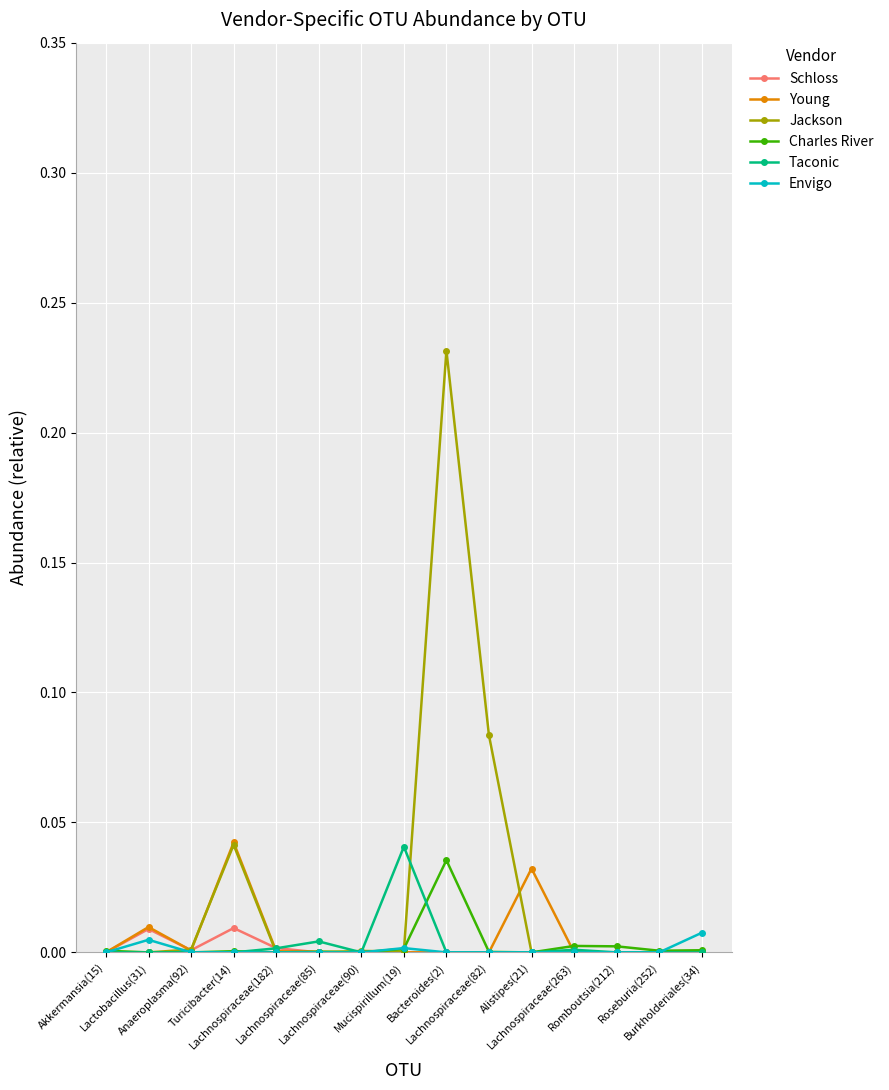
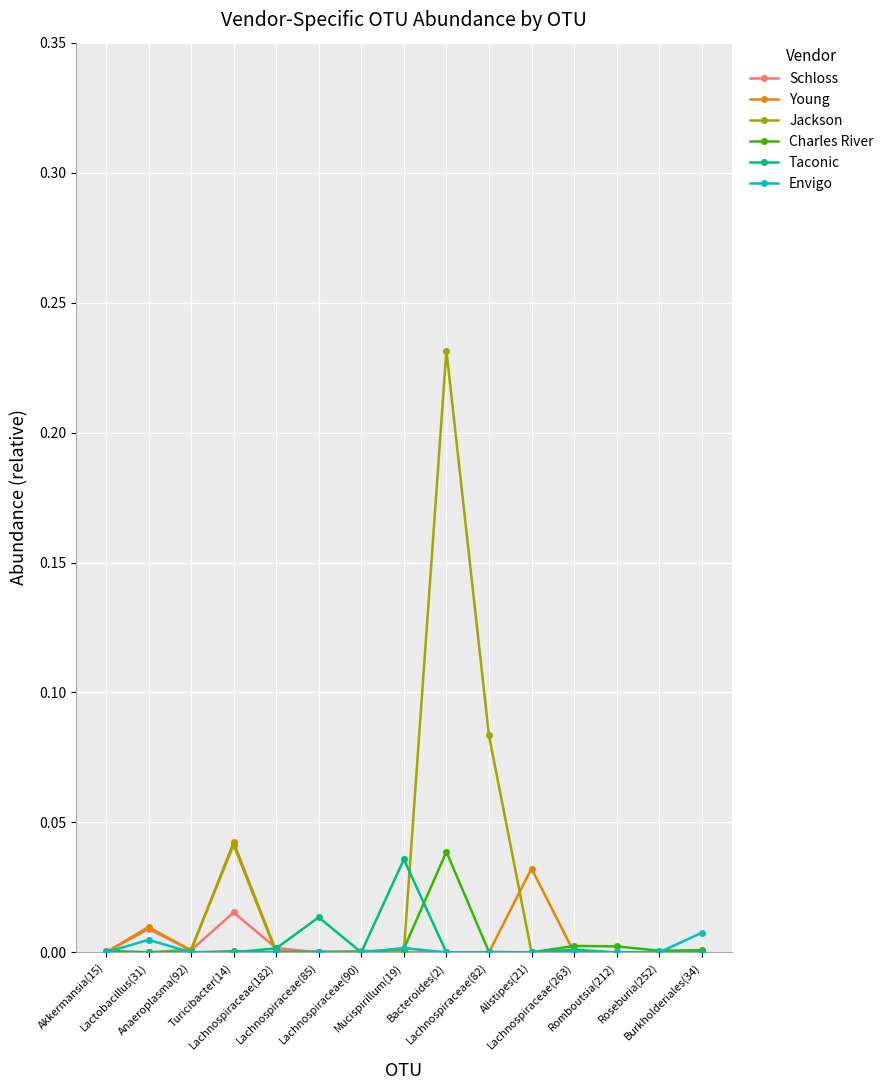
Schloss, Turicibacter(14): 0.009 -> 0.015
Taconic, Lachnospiraceae(85): 0.004 -> 0.013
Taconic, Mucispirillum(19): 0.041 -> 0.036
Charles River, Bacteroides(2): 0.035 -> 0.039
